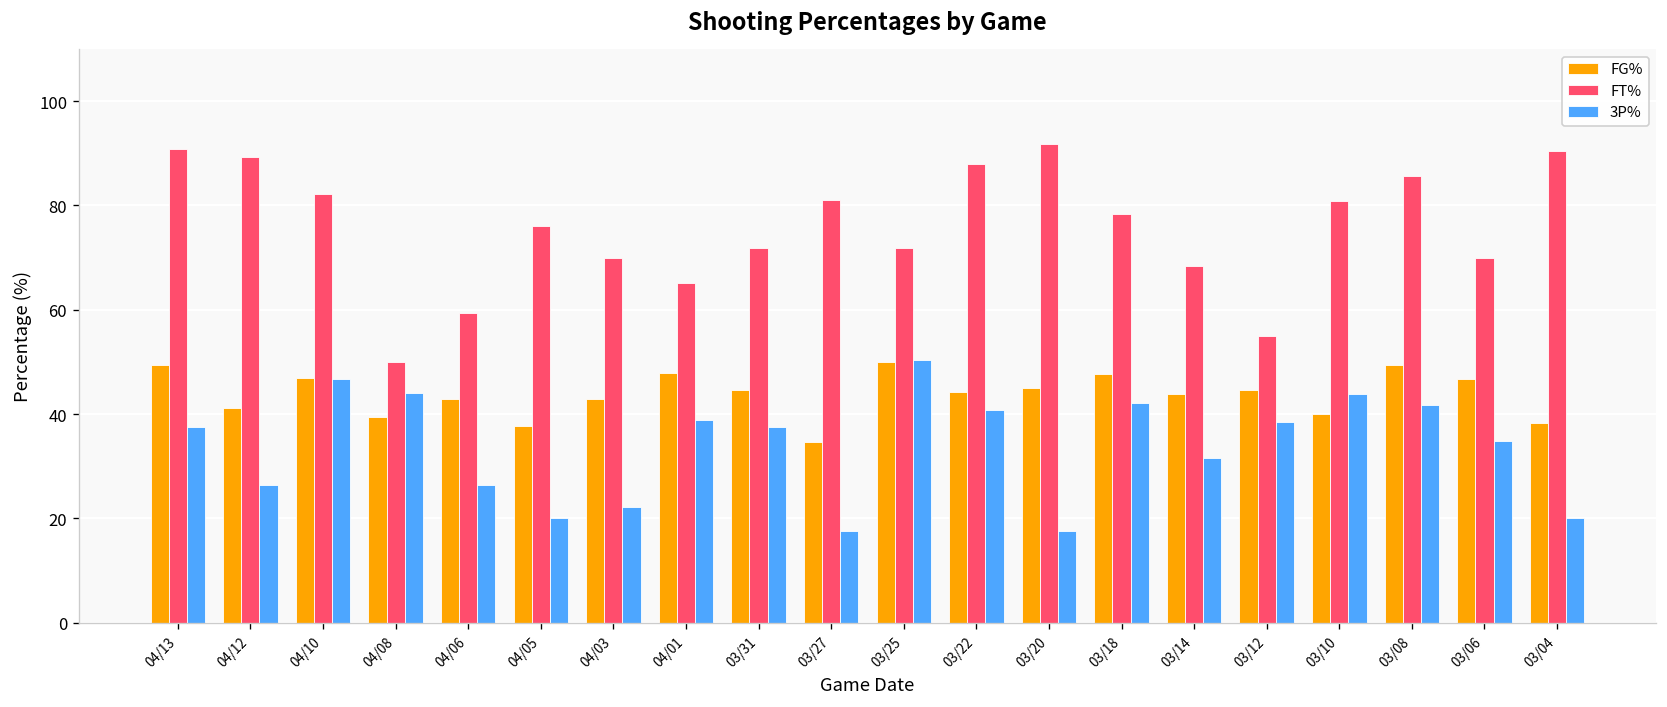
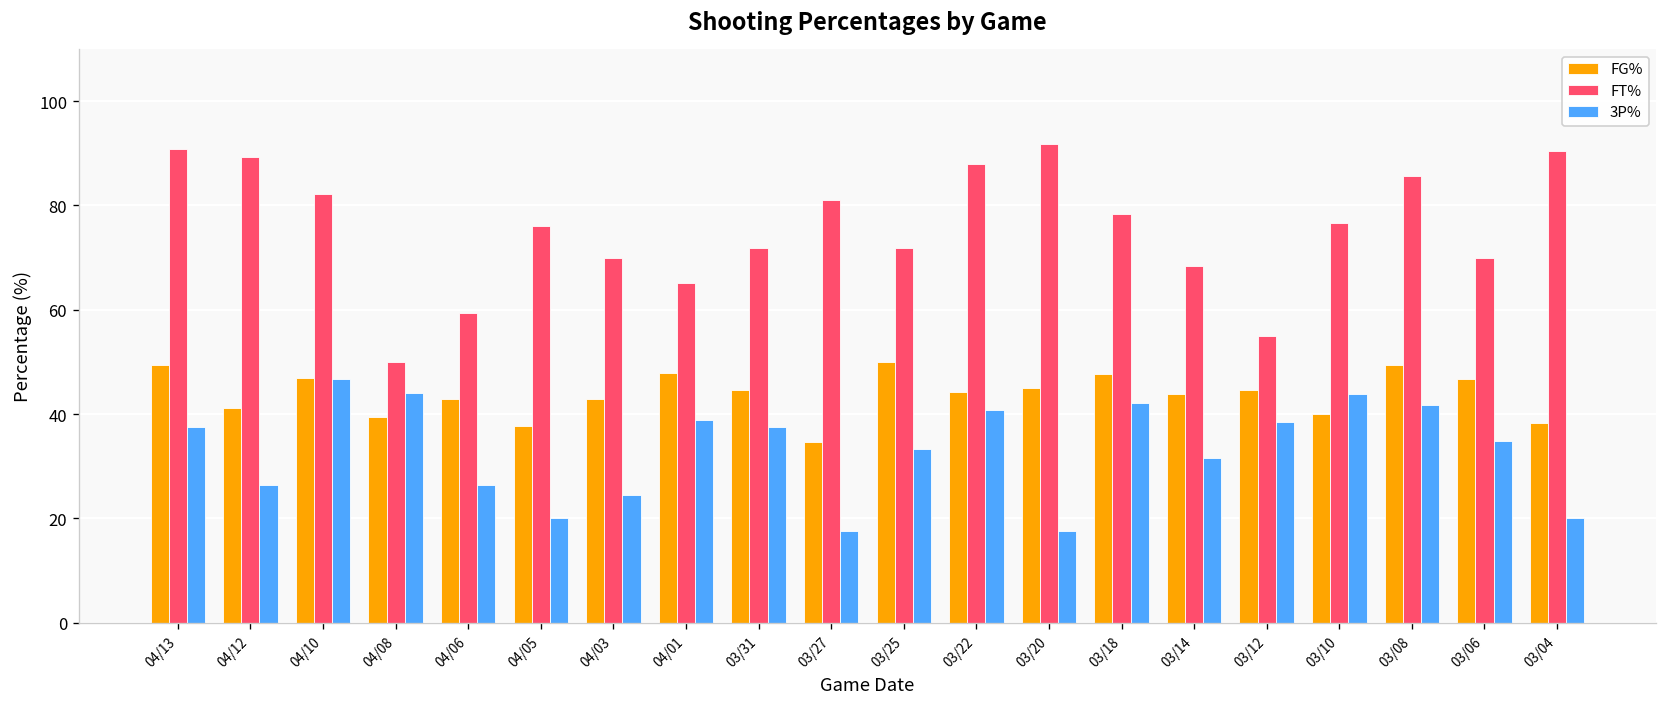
3P%, 04/03: 22 -> 24
3P%, 03/25: 50 -> 33
FT%, 03/10: 81 -> 77
